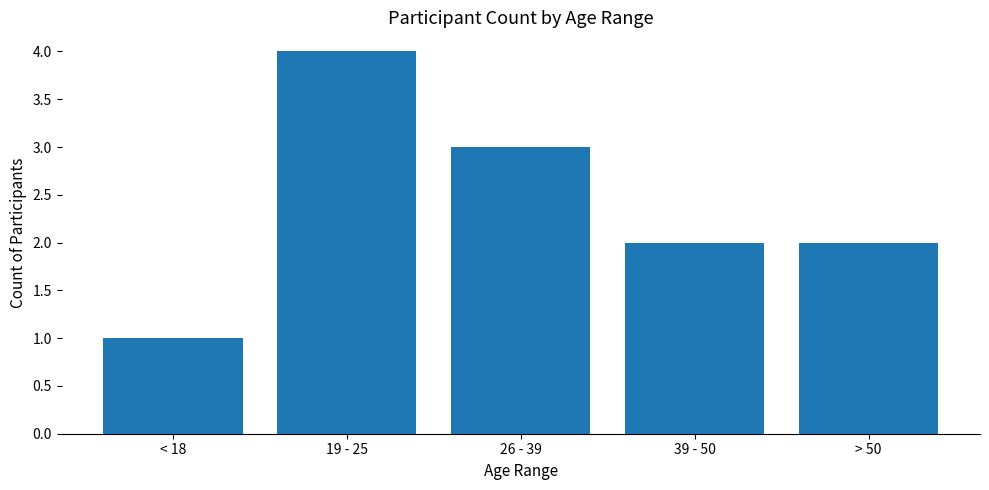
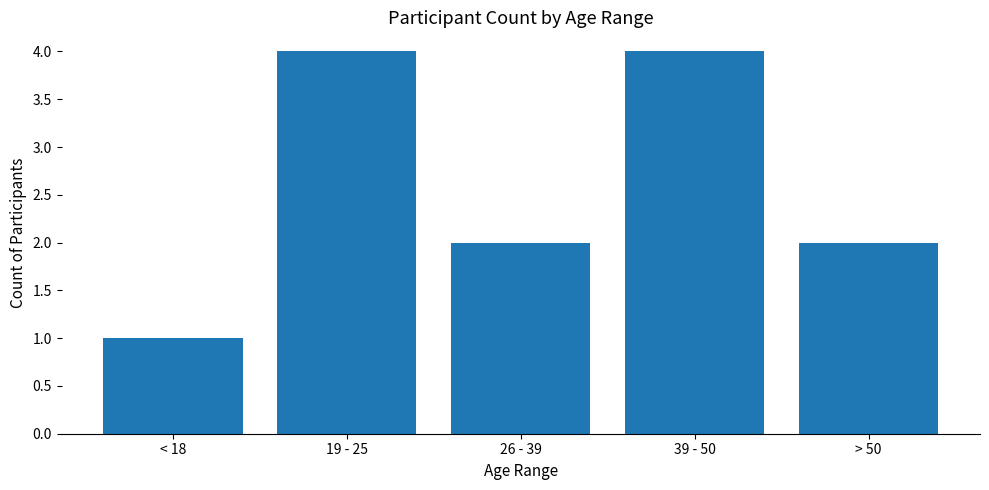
26 - 39: 3 -> 2
39 - 50: 2 -> 4
